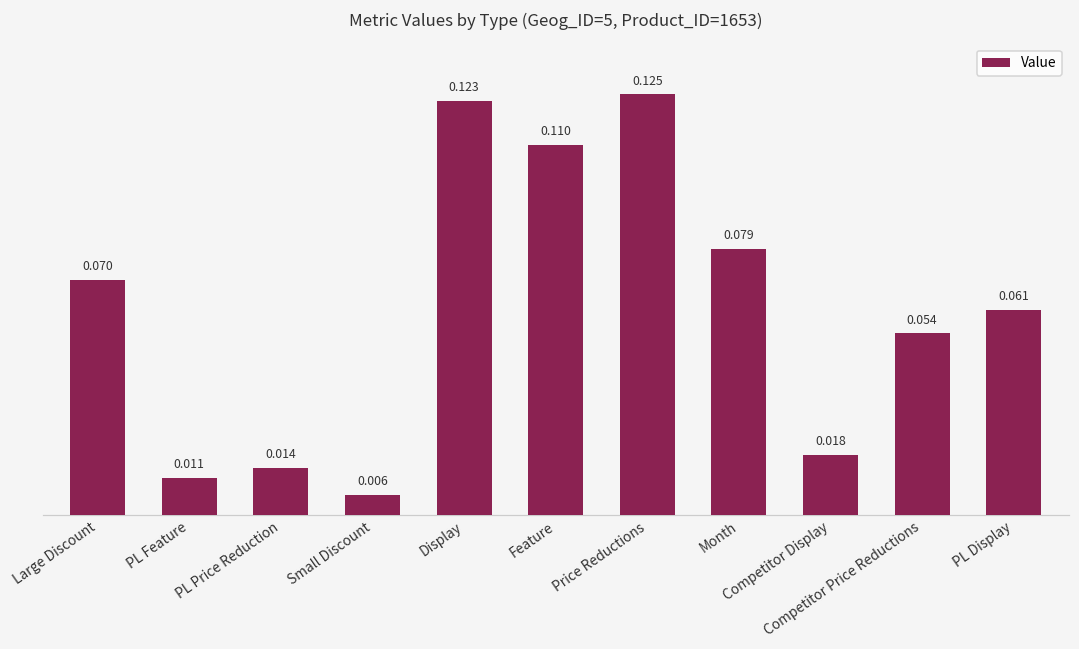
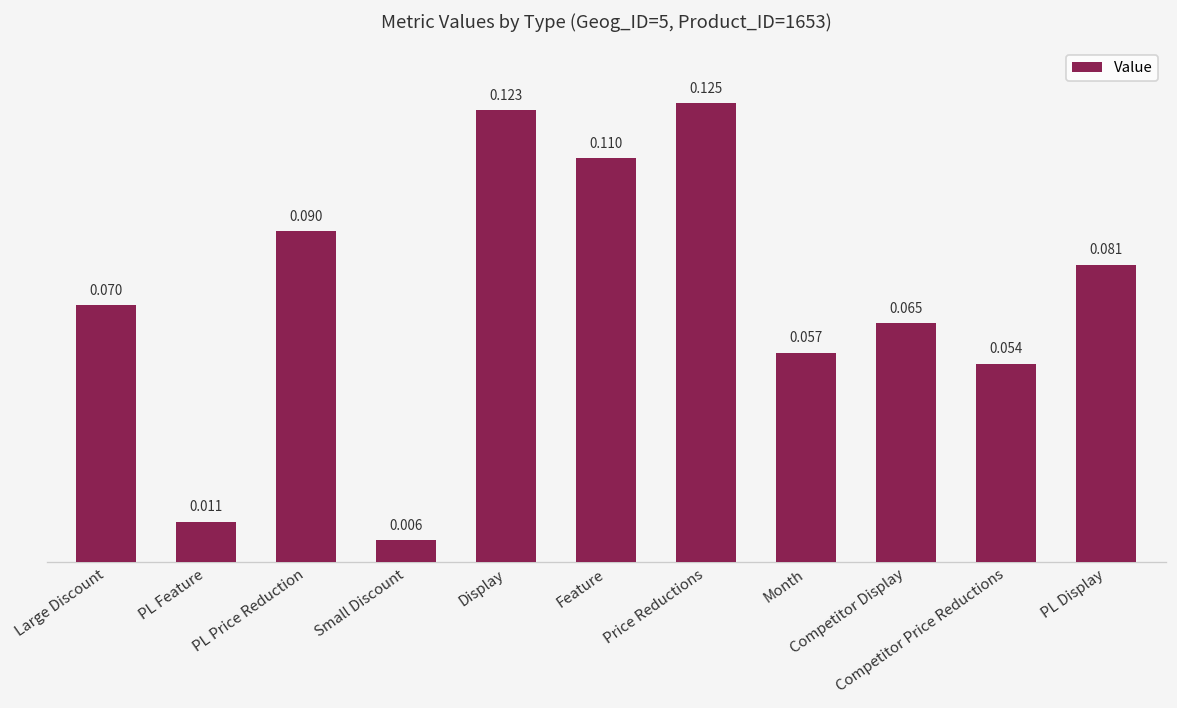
PL Price Reduction: 0.014 -> 0.090
Month: 0.079 -> 0.057
Competitor Display: 0.018 -> 0.065
PL Display: 0.061 -> 0.081
